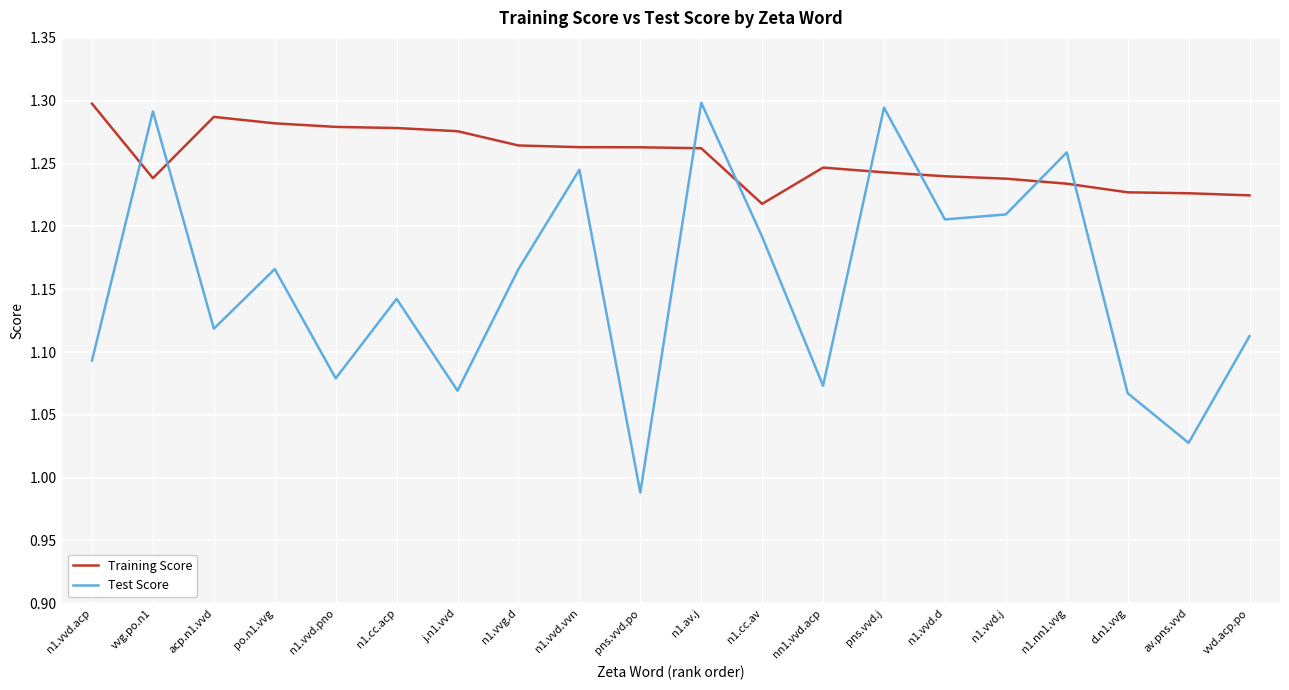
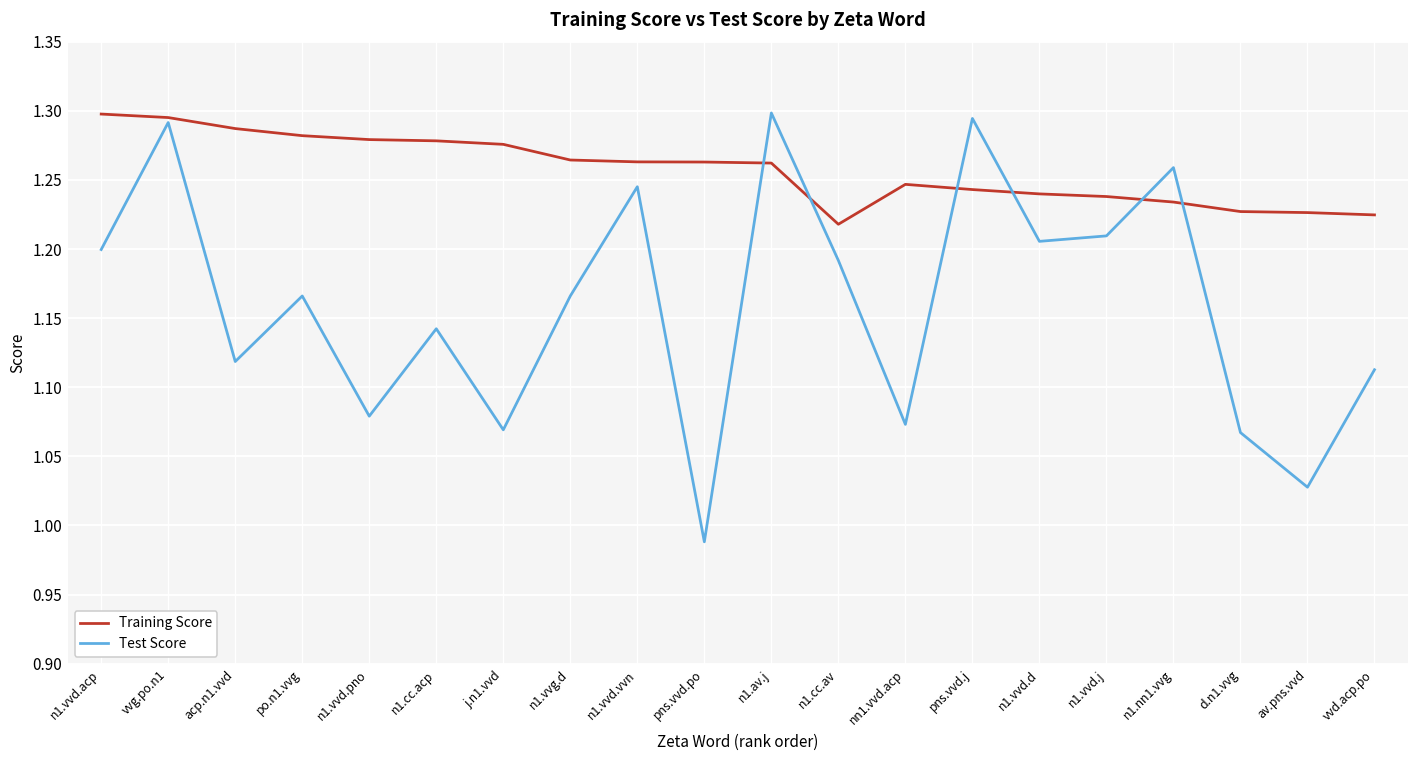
Test Score, n1.vvd.acp: 1.093 -> 1.200
Training Score, vvg.po.n1: 1.238 -> 1.295
